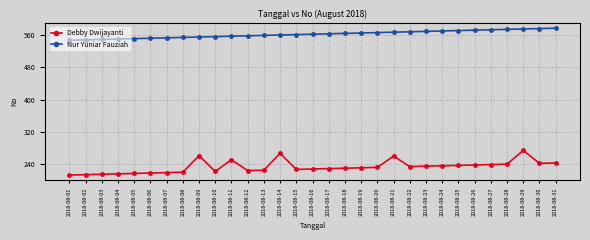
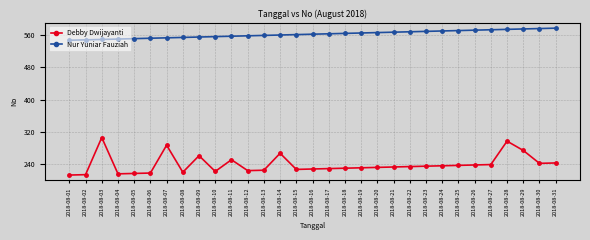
Debby Dwijayanti, 2018-08-03: 220 -> 310
Debby Dwijayanti, 2018-08-07: 220 -> 290
Debby Dwijayanti, 2018-08-21: 260 -> 230
Debby Dwijayanti, 2018-08-28: 240 -> 300
